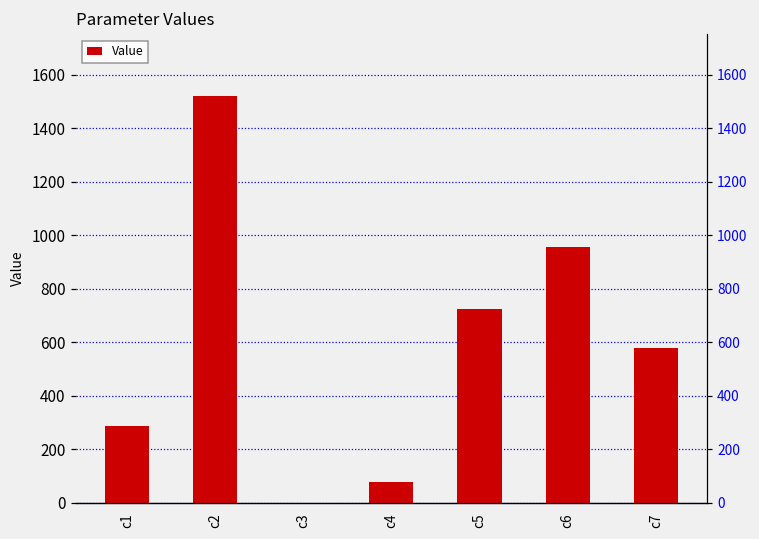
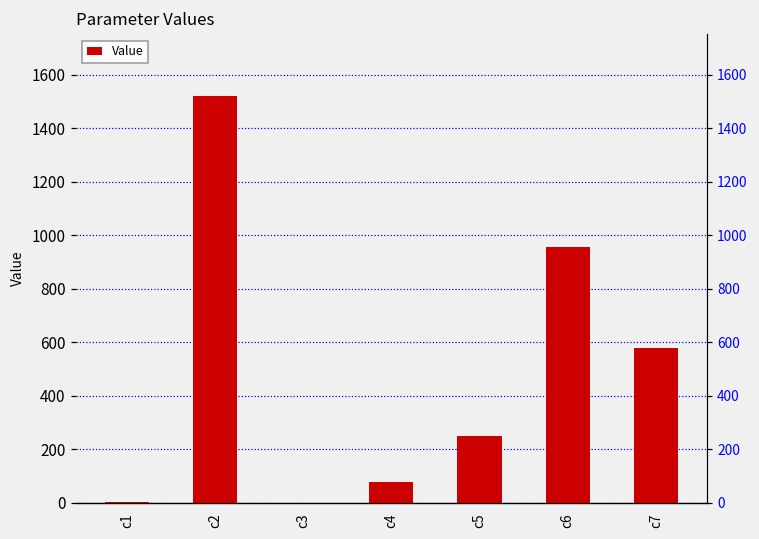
c1: 280 -> 0
c5: 720 -> 250
